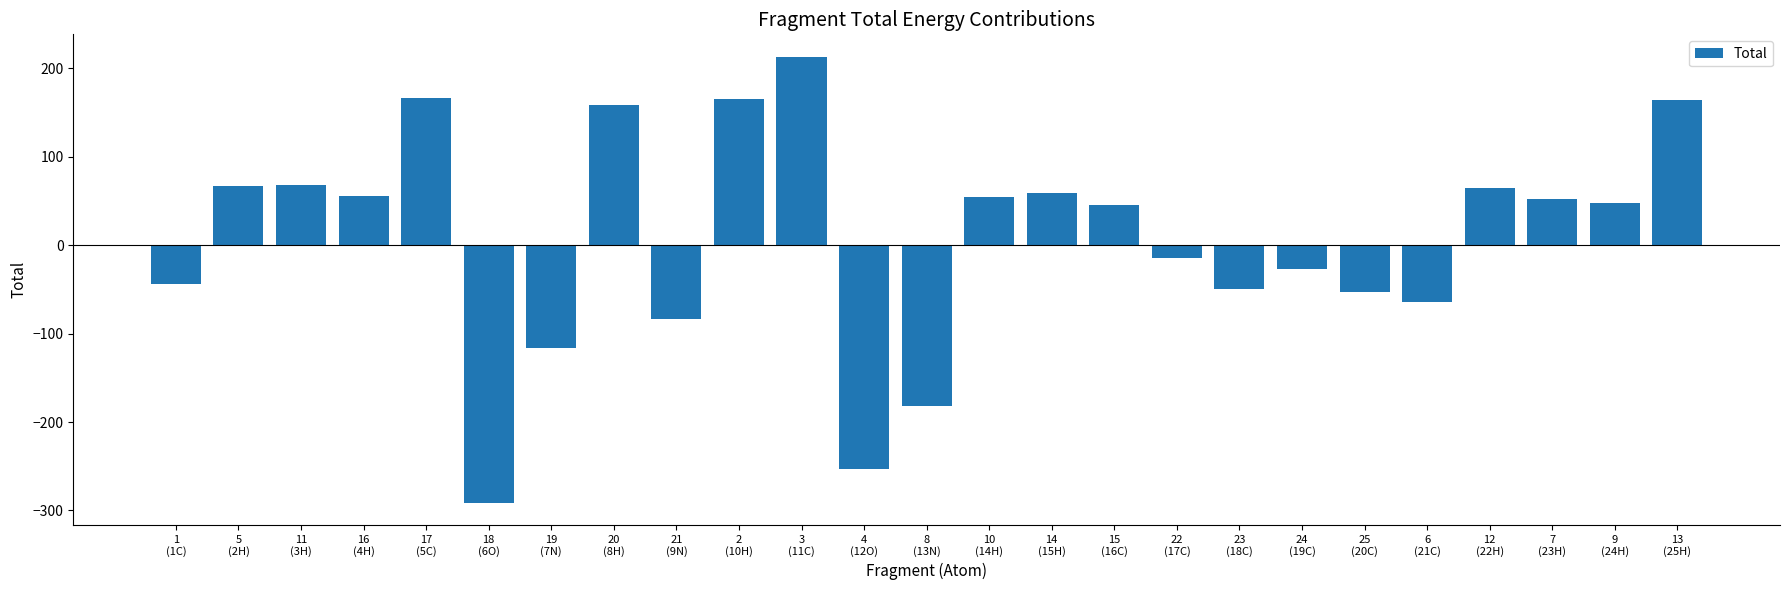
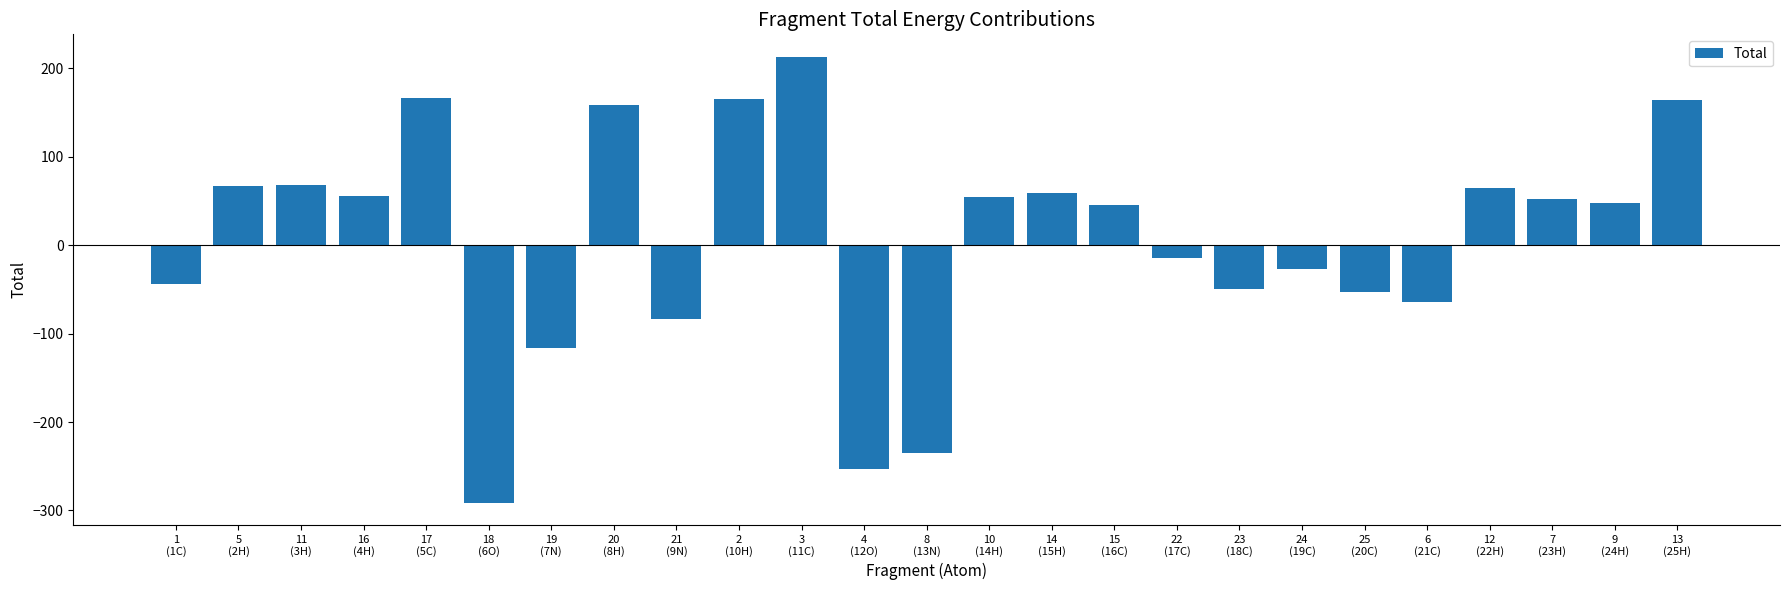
8 (13N): -180 -> -240
